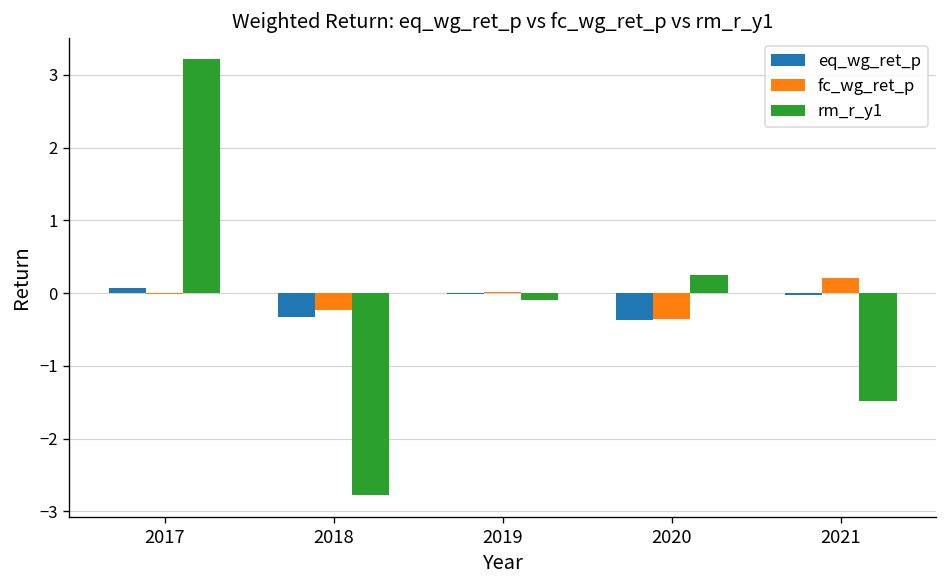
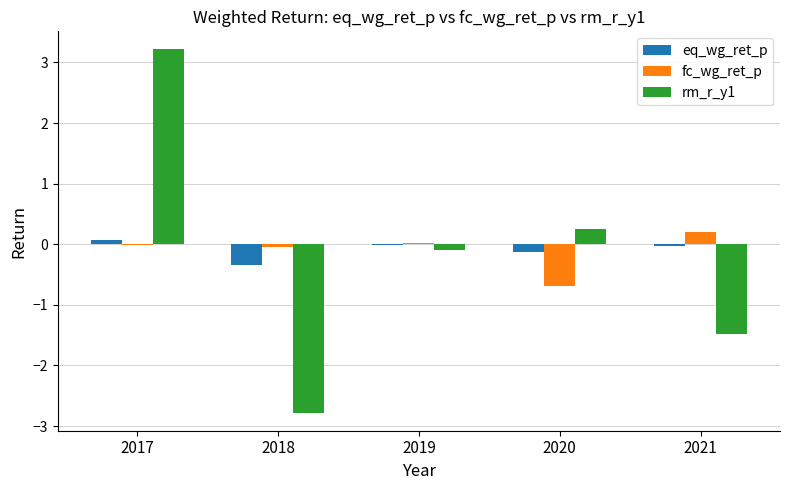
fc_wg_ret_p, 2018: -0.2 -> 0.0
eq_wg_ret_p, 2020: -0.4 -> -0.1
fc_wg_ret_p, 2020: -0.4 -> -0.7
